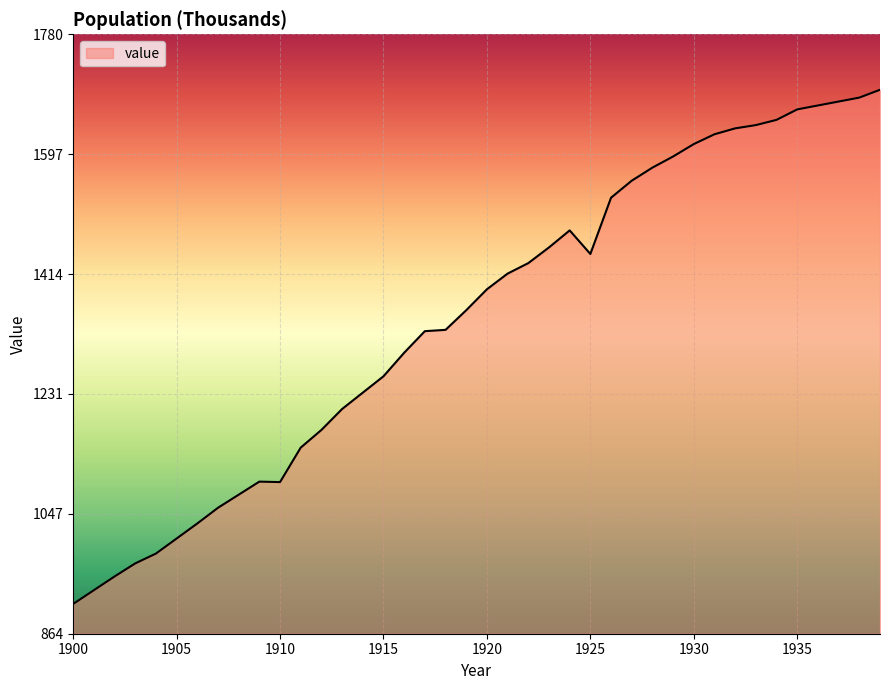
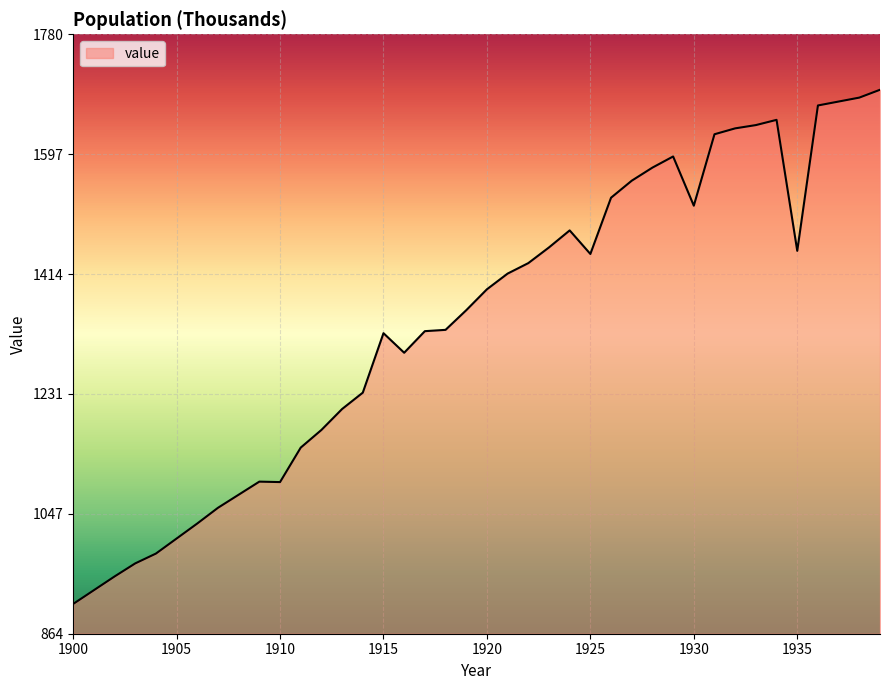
1915: 1260 -> 1320
1930: 1610 -> 1520
1935: 1670 -> 1450
